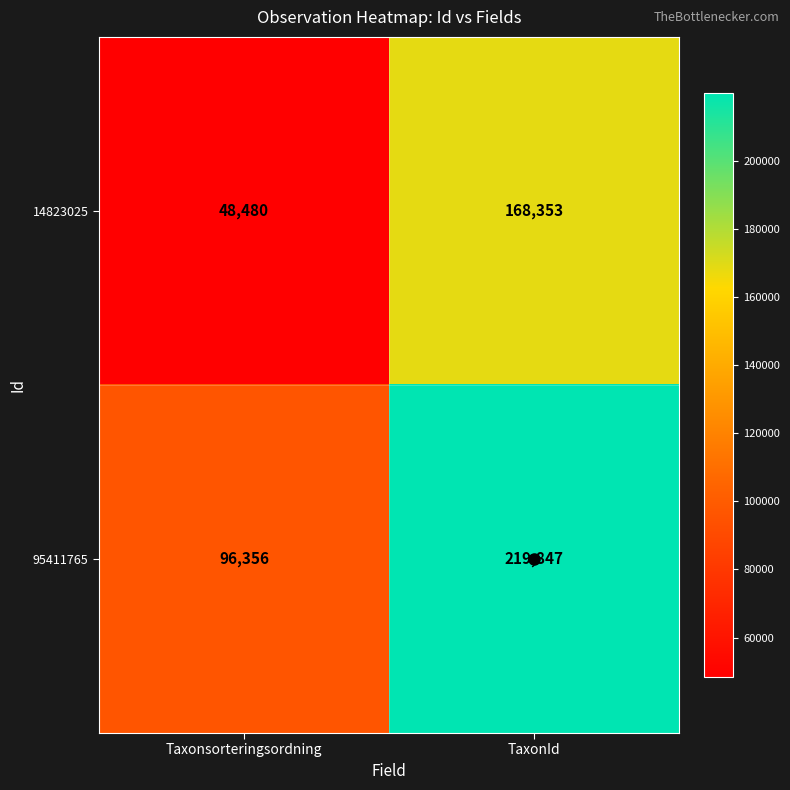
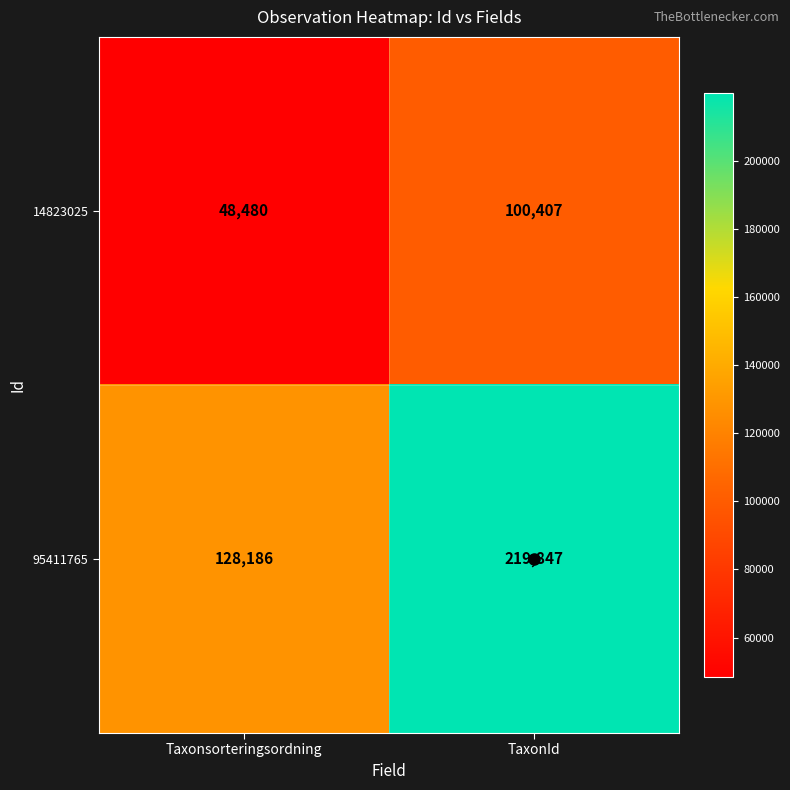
14823025, TaxonId: 168,353 -> 100,407
95411765, Taxonsorteringsordning: 96,356 -> 128,186
